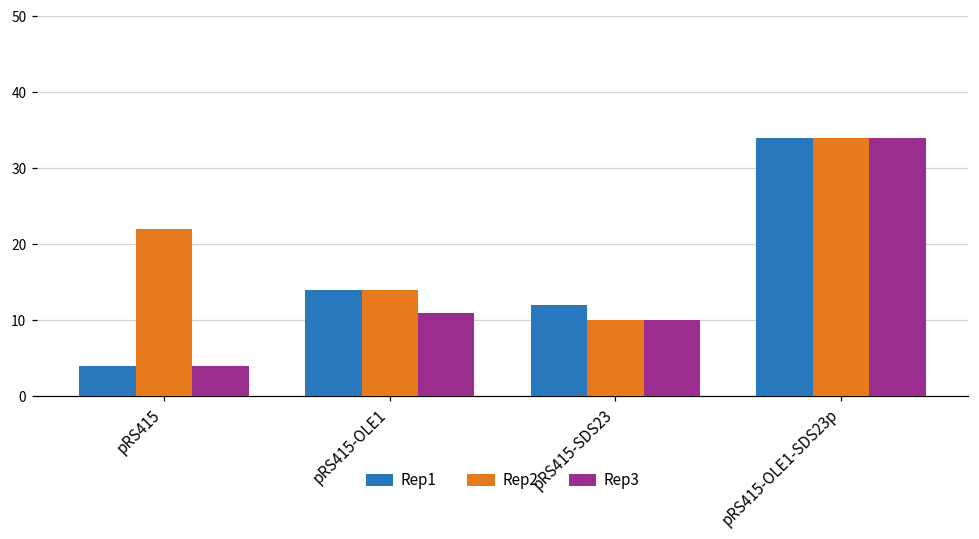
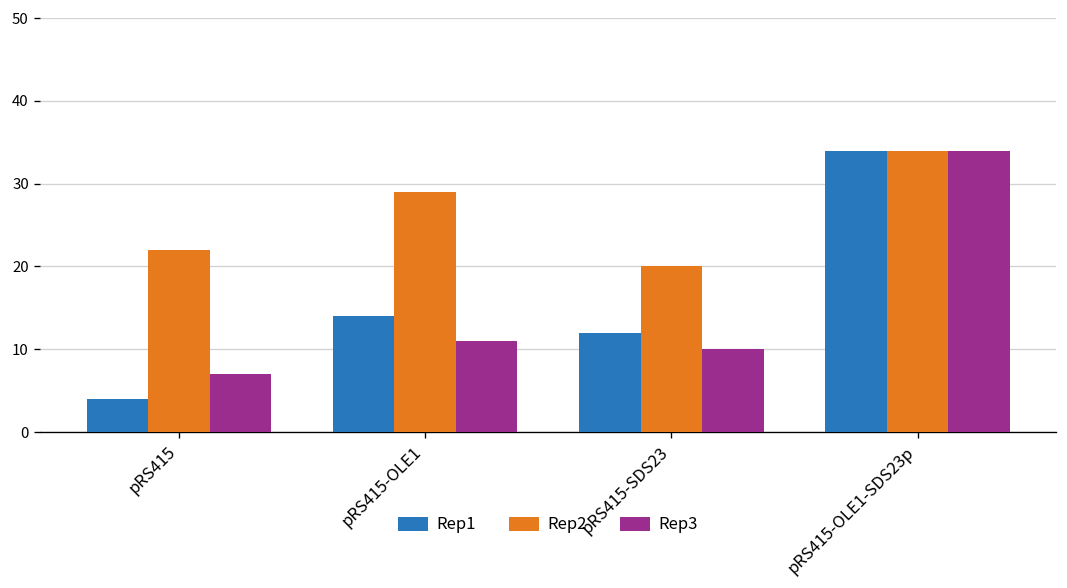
Rep3, pRS415: 4 -> 7
Rep2, pRS415-OLE1: 14 -> 29
Rep2, pRS415-SDS23: 10 -> 20
